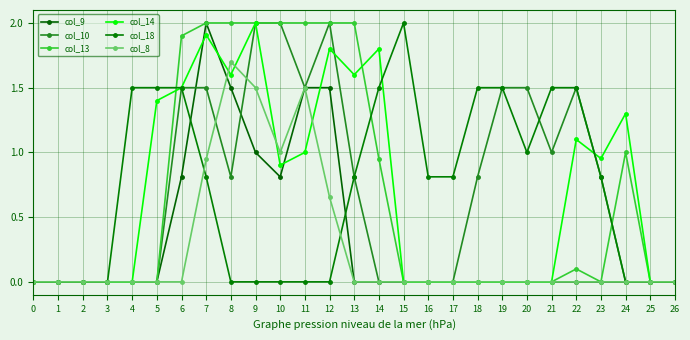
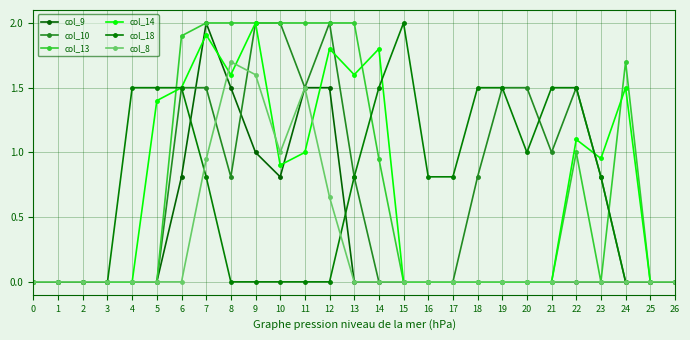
col_8, 9: 1.5 -> 1.6
col_13, 22: 0.1 -> 1.0
col_13, 24: 1.0 -> 1.7
col_14, 24: 1.3 -> 1.5
